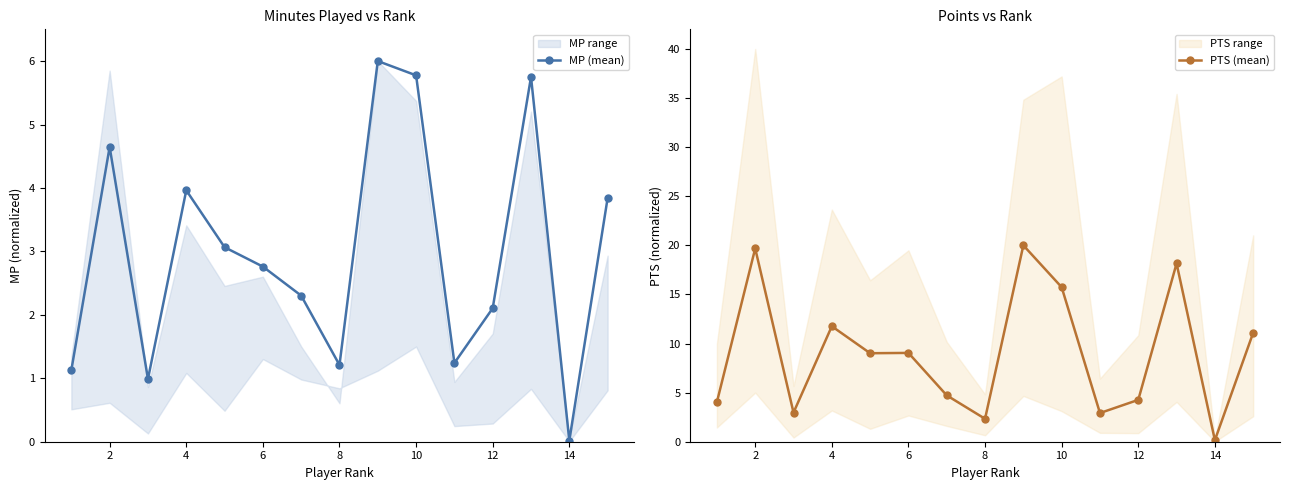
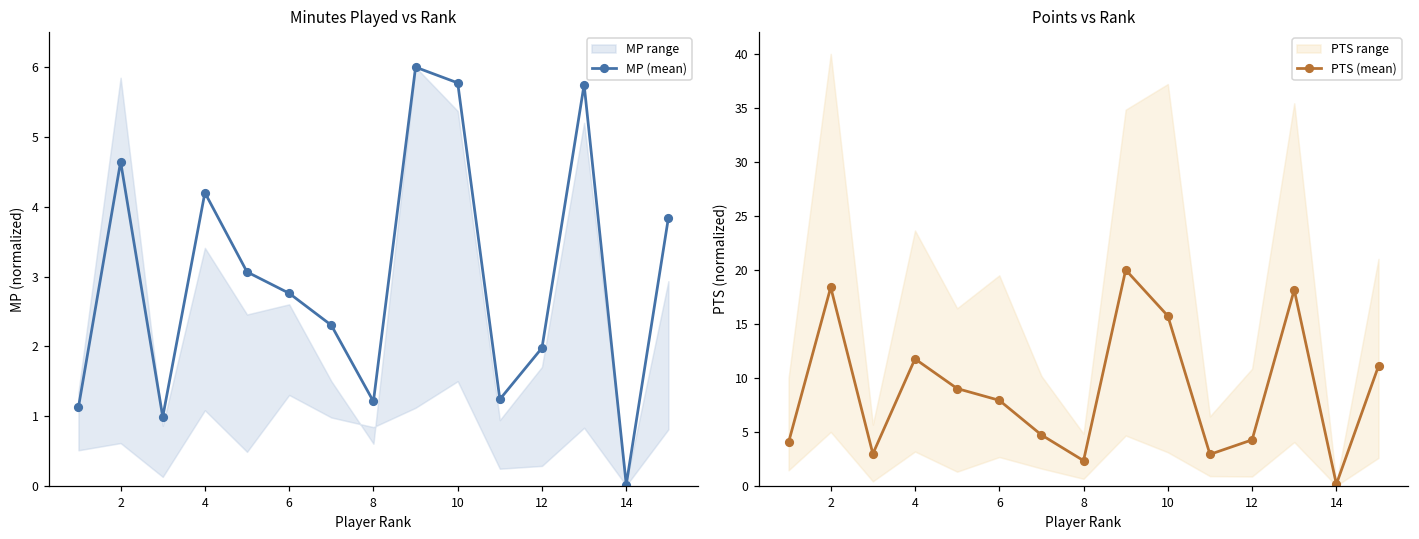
Minutes Played vs Rank, MP (mean), 4: 4.0 -> 4.2
Minutes Played vs Rank, MP (mean), 12: 2.1 -> 2.0
Points vs Rank, PTS (mean), 2: 20 -> 18
Points vs Rank, PTS (mean), 6: 9 -> 8
